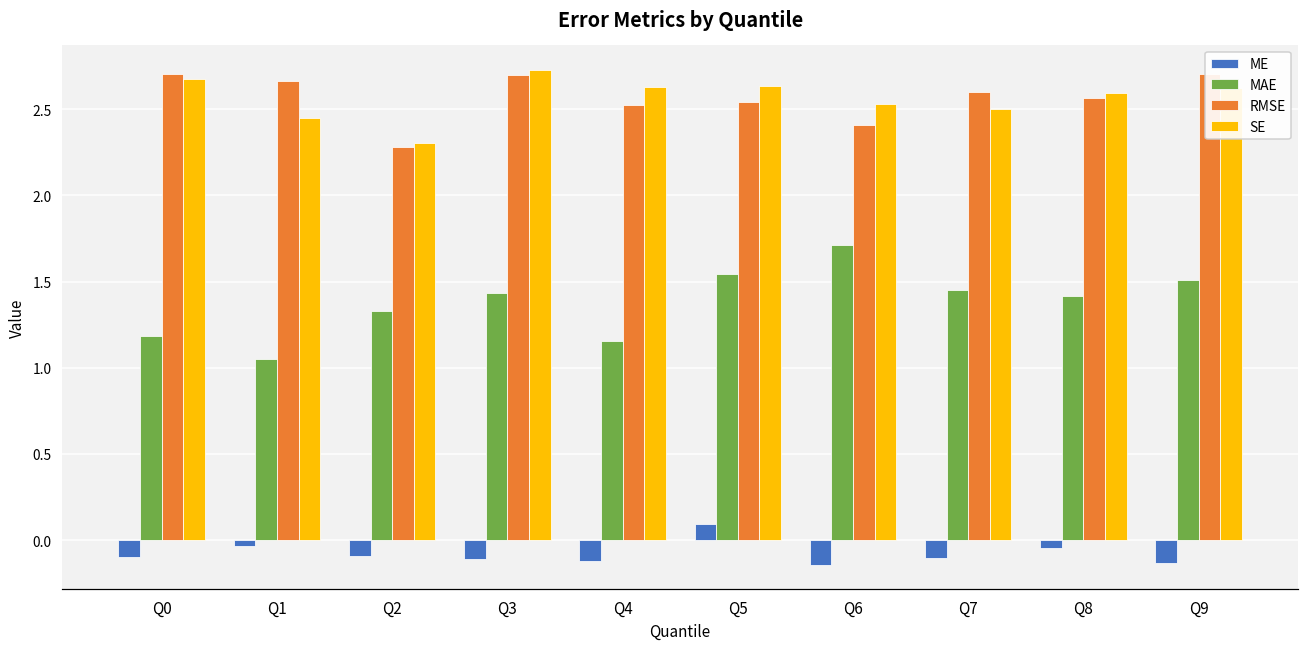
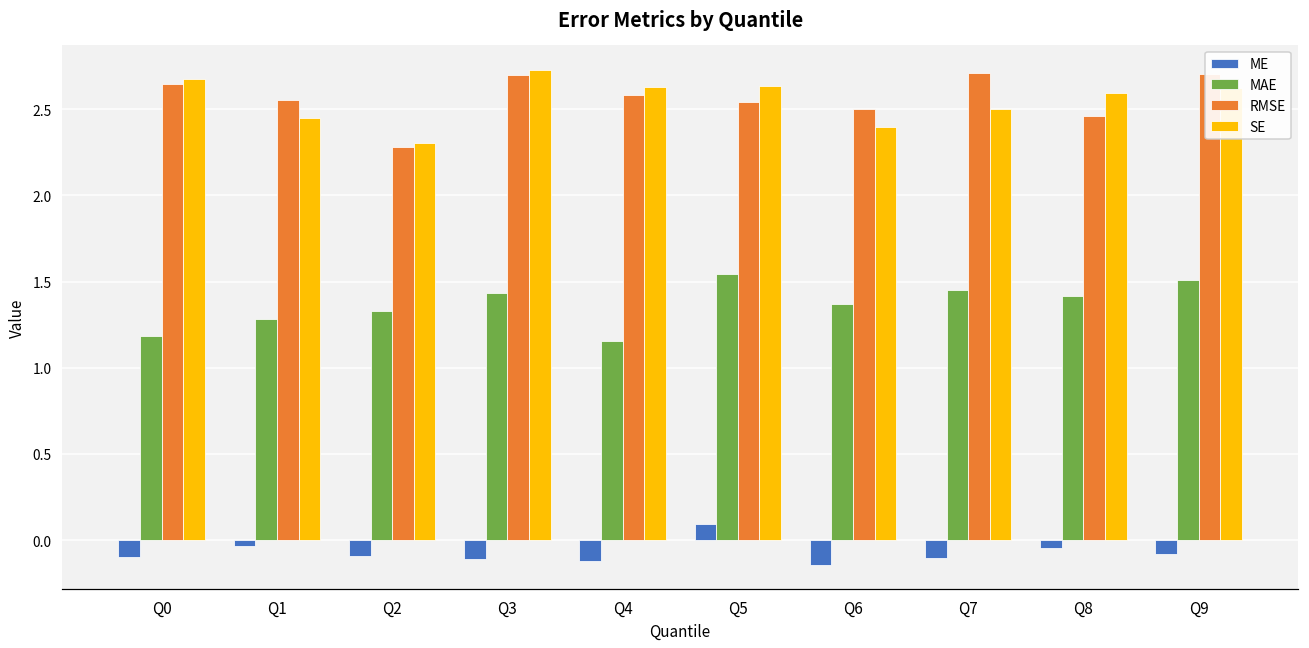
RMSE, Q0: 2.70 -> 2.65
MAE, Q1: 1.05 -> 1.29
RMSE, Q1: 2.67 -> 2.55
RMSE, Q4: 2.52 -> 2.58
MAE, Q6: 1.71 -> 1.37
RMSE, Q6: 2.41 -> 2.50
SE, Q6: 2.53 -> 2.40
RMSE, Q7: 2.60 -> 2.71
RMSE, Q8: 2.57 -> 2.46
ME, Q9: -0.14 -> -0.08
